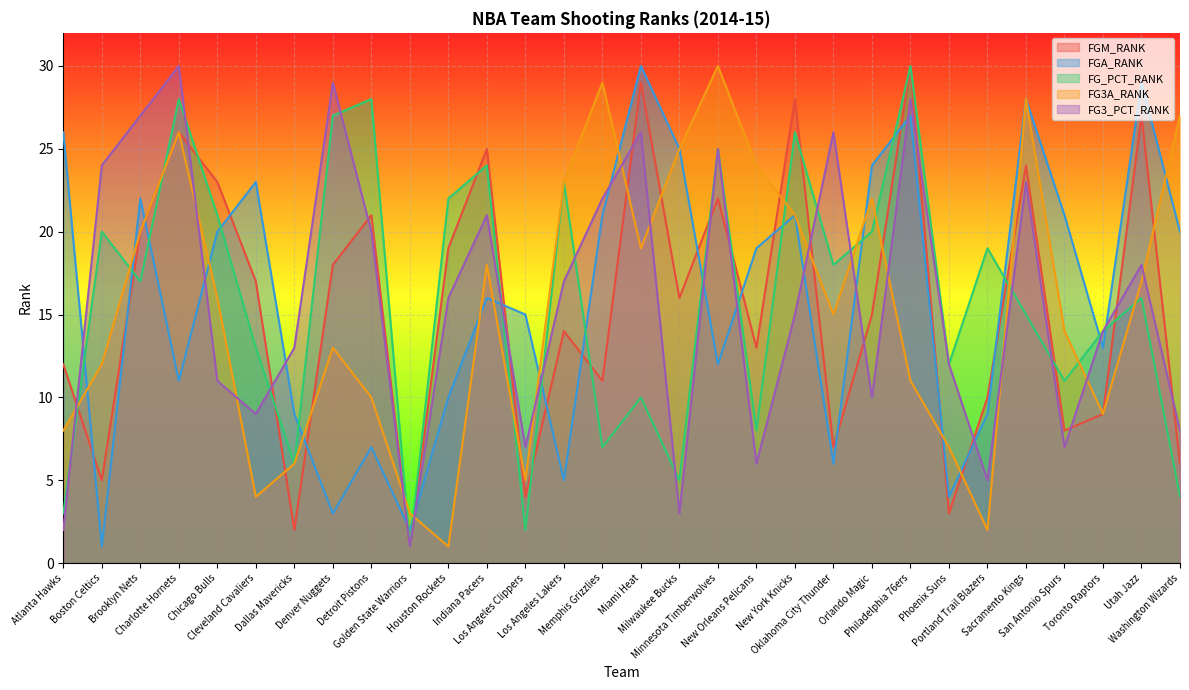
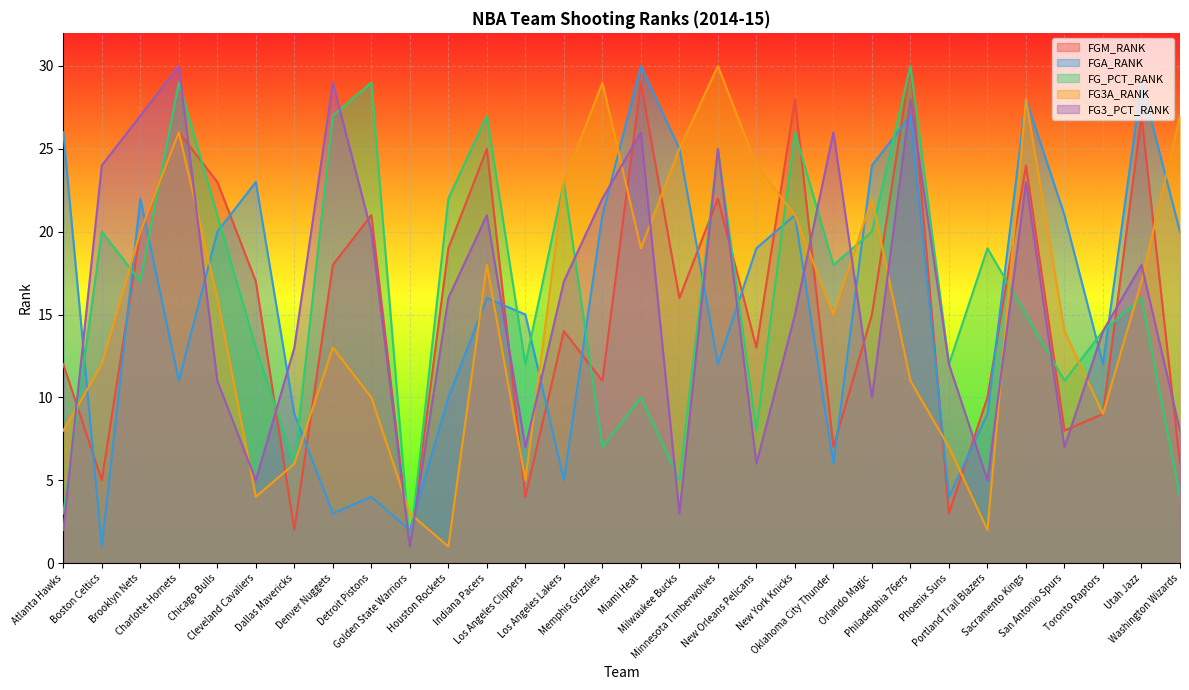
FG_PCT_RANK, Charlotte Hornets: 28 -> 29
FG3_PCT_RANK, Cleveland Cavaliers: 9 -> 5
FGA_RANK, Detroit Pistons: 7 -> 4
FG_PCT_RANK, Detroit Pistons: 28 -> 29
FG_PCT_RANK, Indiana Pacers: 24 -> 27
FG_PCT_RANK, Los Angeles Clippers: 2 -> 12
FGA_RANK, Toronto Raptors: 13 -> 12
